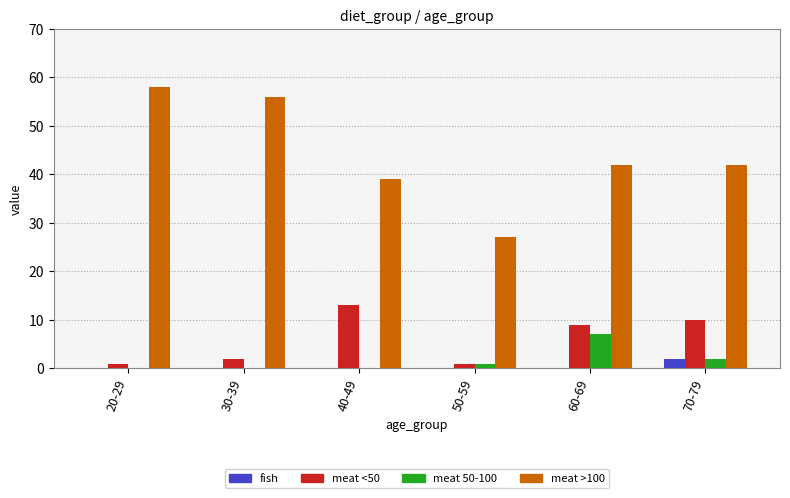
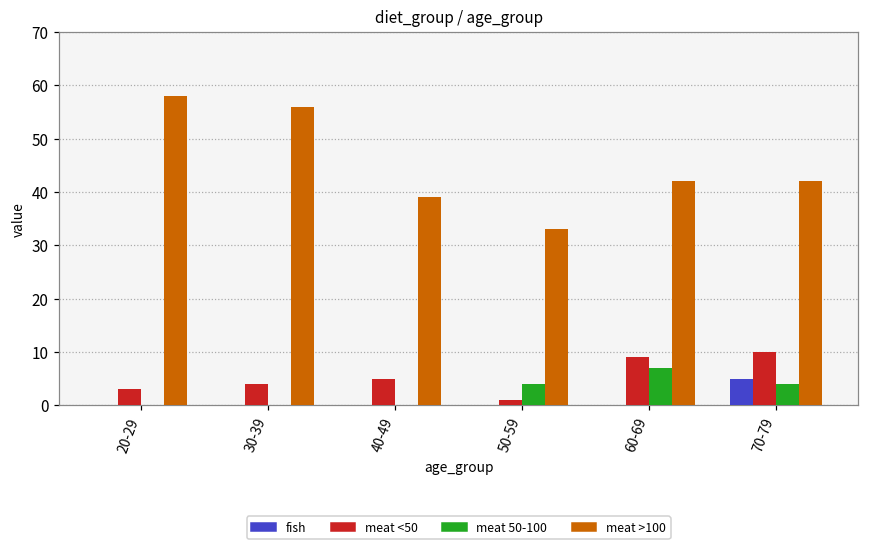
meat <50, 20-29: 1 -> 3
meat <50, 30-39: 2 -> 4
meat <50, 40-49: 13 -> 5
meat 50-100, 50-59: 1 -> 4
meat >100, 50-59: 27 -> 33
fish, 70-79: 2 -> 5
meat 50-100, 70-79: 2 -> 4
